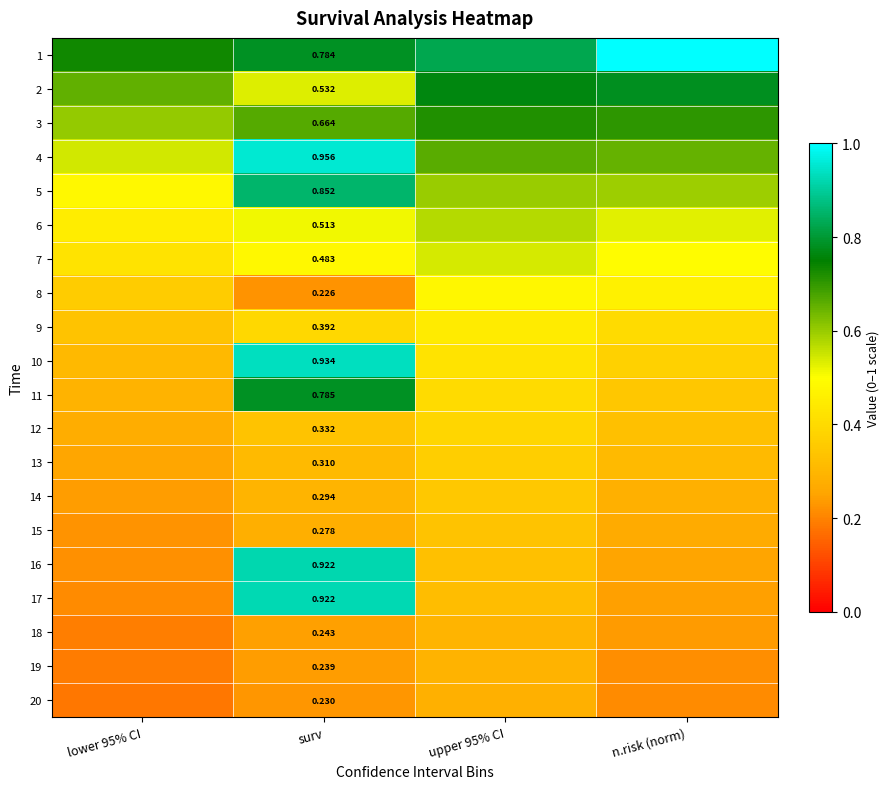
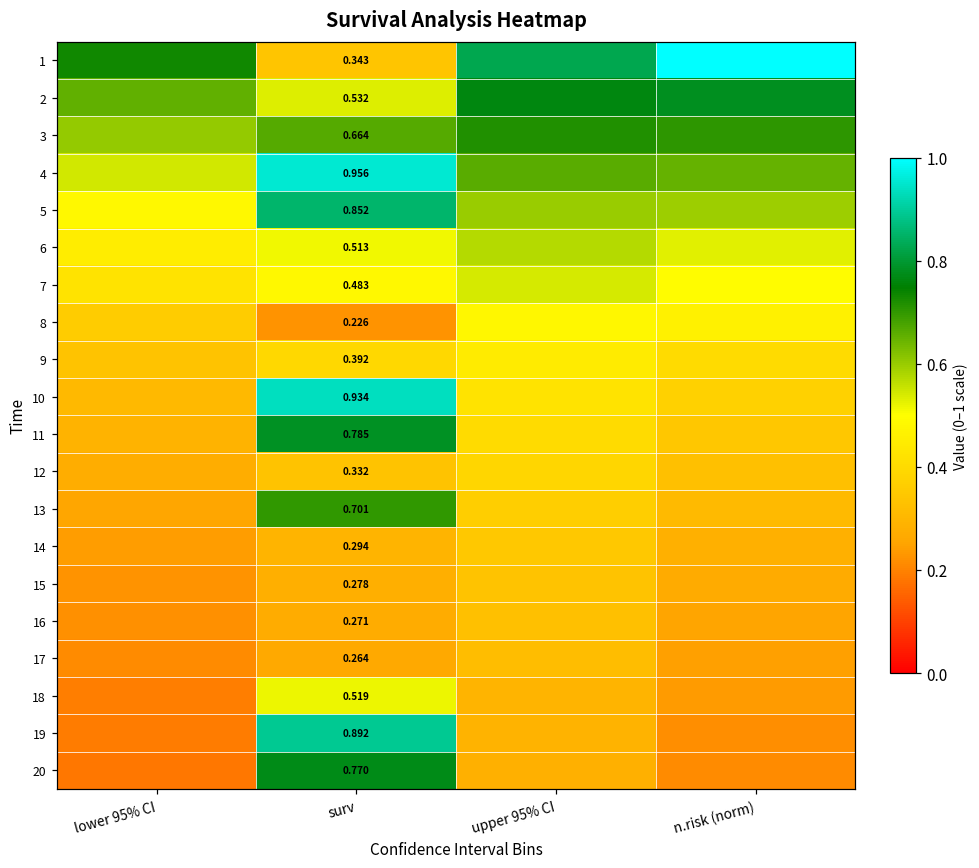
1, surv: 0.784 -> 0.343
13, surv: 0.310 -> 0.701
16, surv: 0.922 -> 0.271
17, surv: 0.922 -> 0.264
18, surv: 0.243 -> 0.519
19, surv: 0.239 -> 0.892
20, surv: 0.230 -> 0.770
